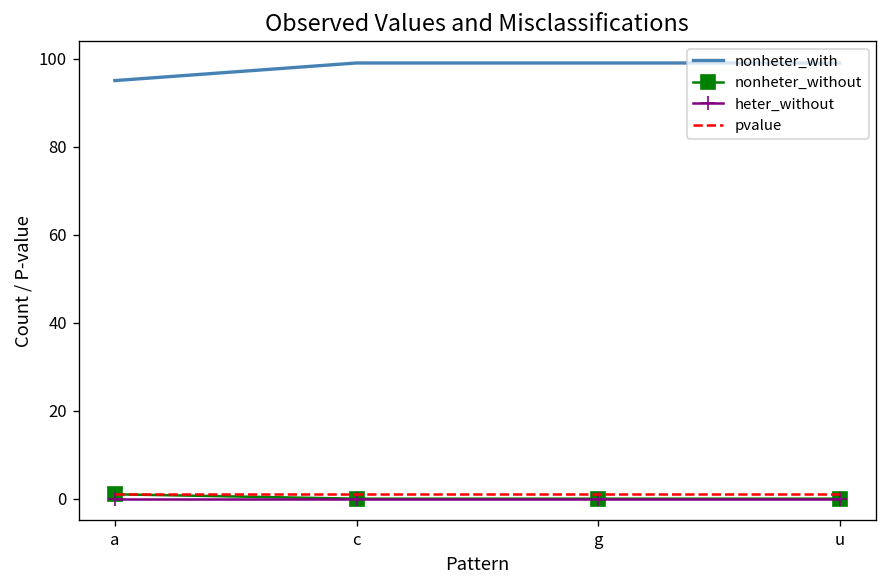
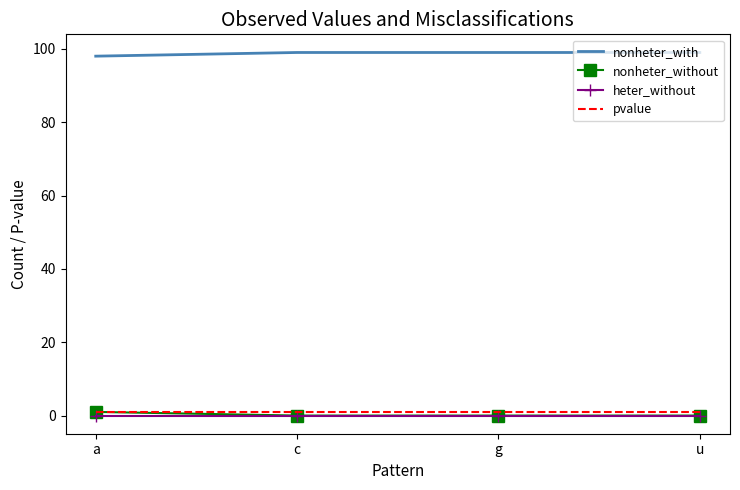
nonheter_with, a: 95 -> 98
